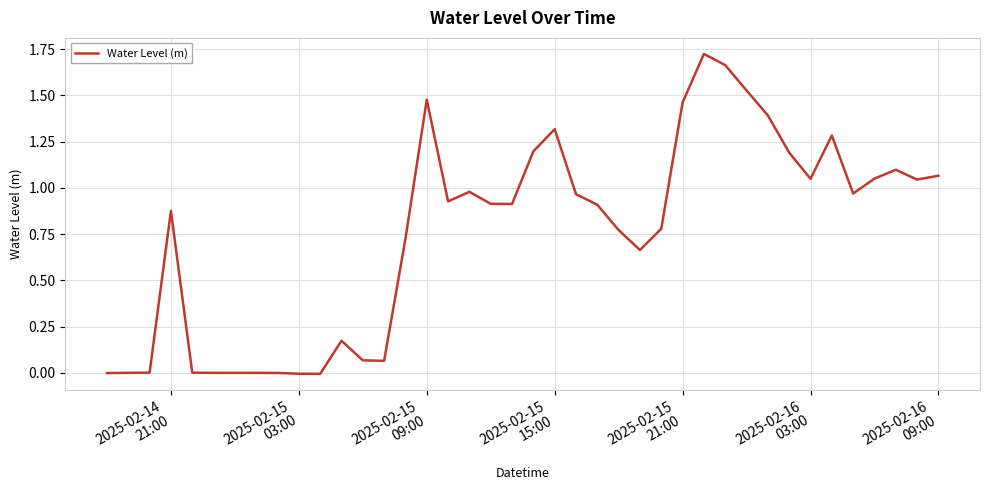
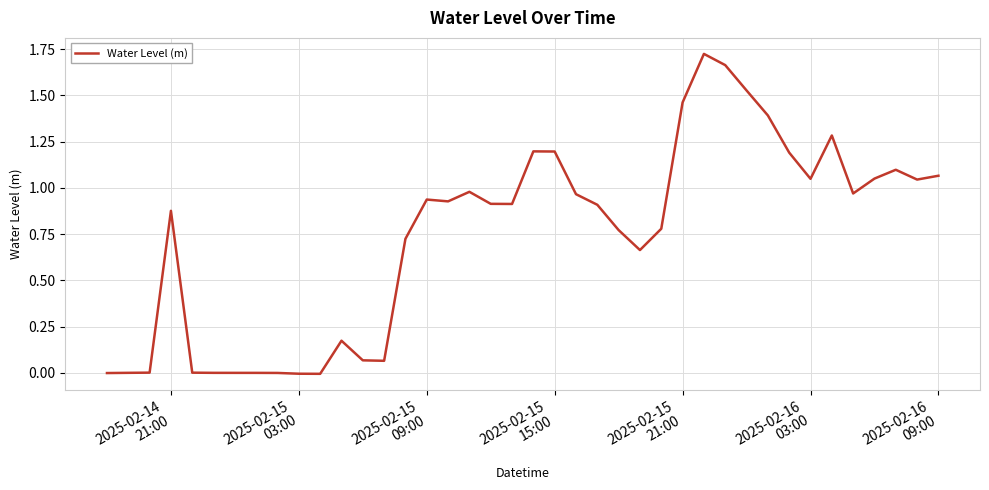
2025-02-15 09:00: 1.48 -> 0.94
2025-02-15 15:00: 1.32 -> 1.20
